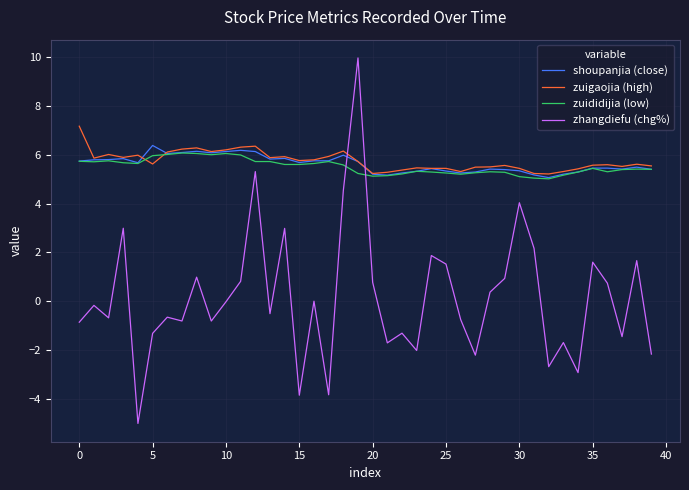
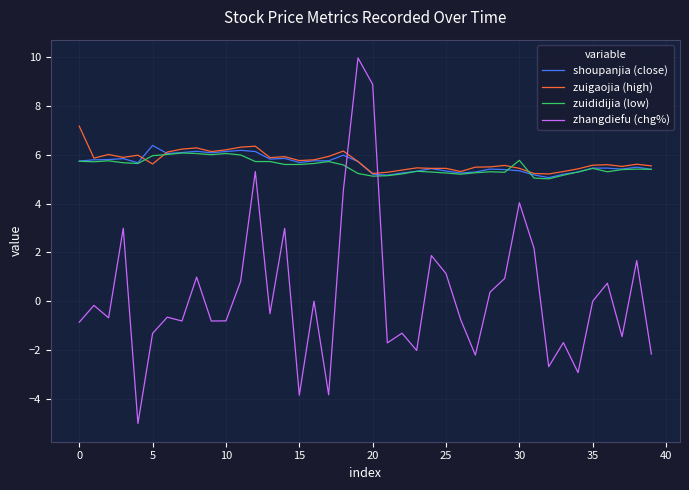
zhangdiefu (chg%), 10: 0.0 -> -0.8
zhangdiefu (chg%), 20: 0.8 -> 8.9
zhangdiefu (chg%), 25: 1.5 -> 1.1
zuididijia (low), 30: 5.1 -> 5.8
zhangdiefu (chg%), 35: 1.6 -> 0.0
